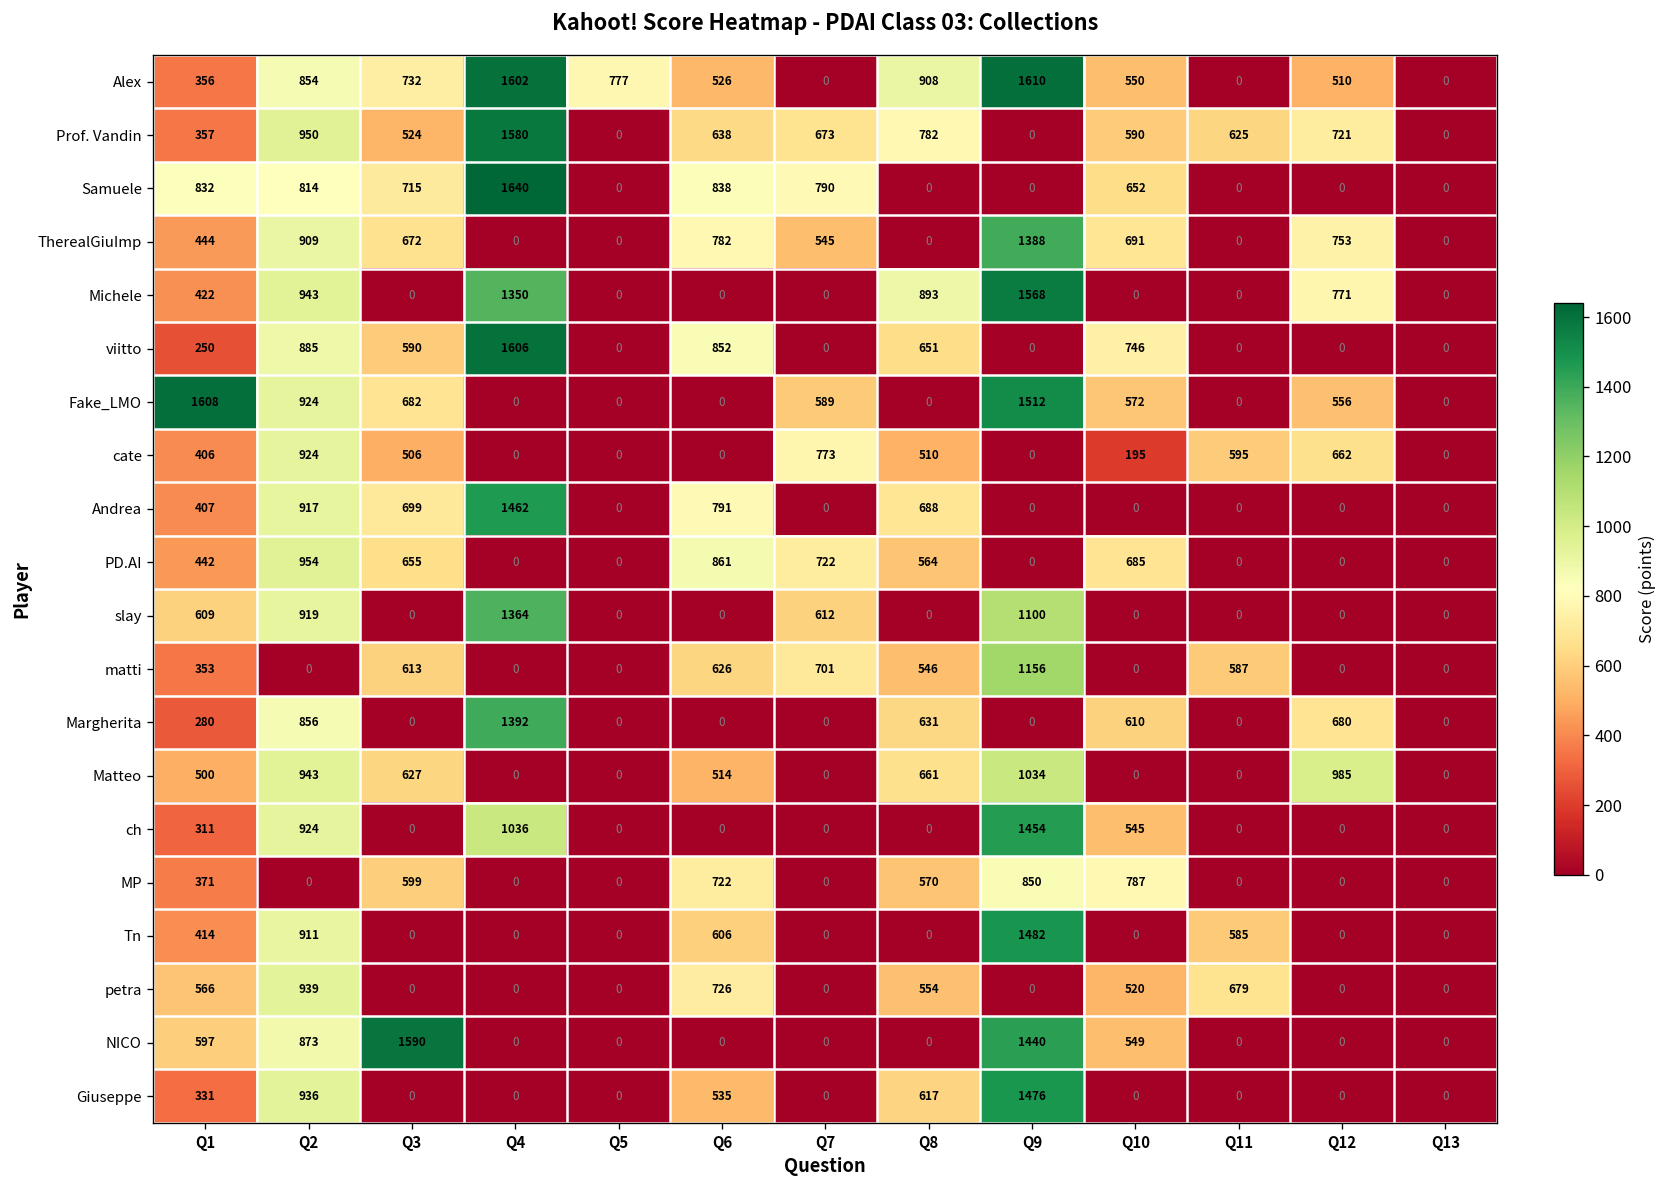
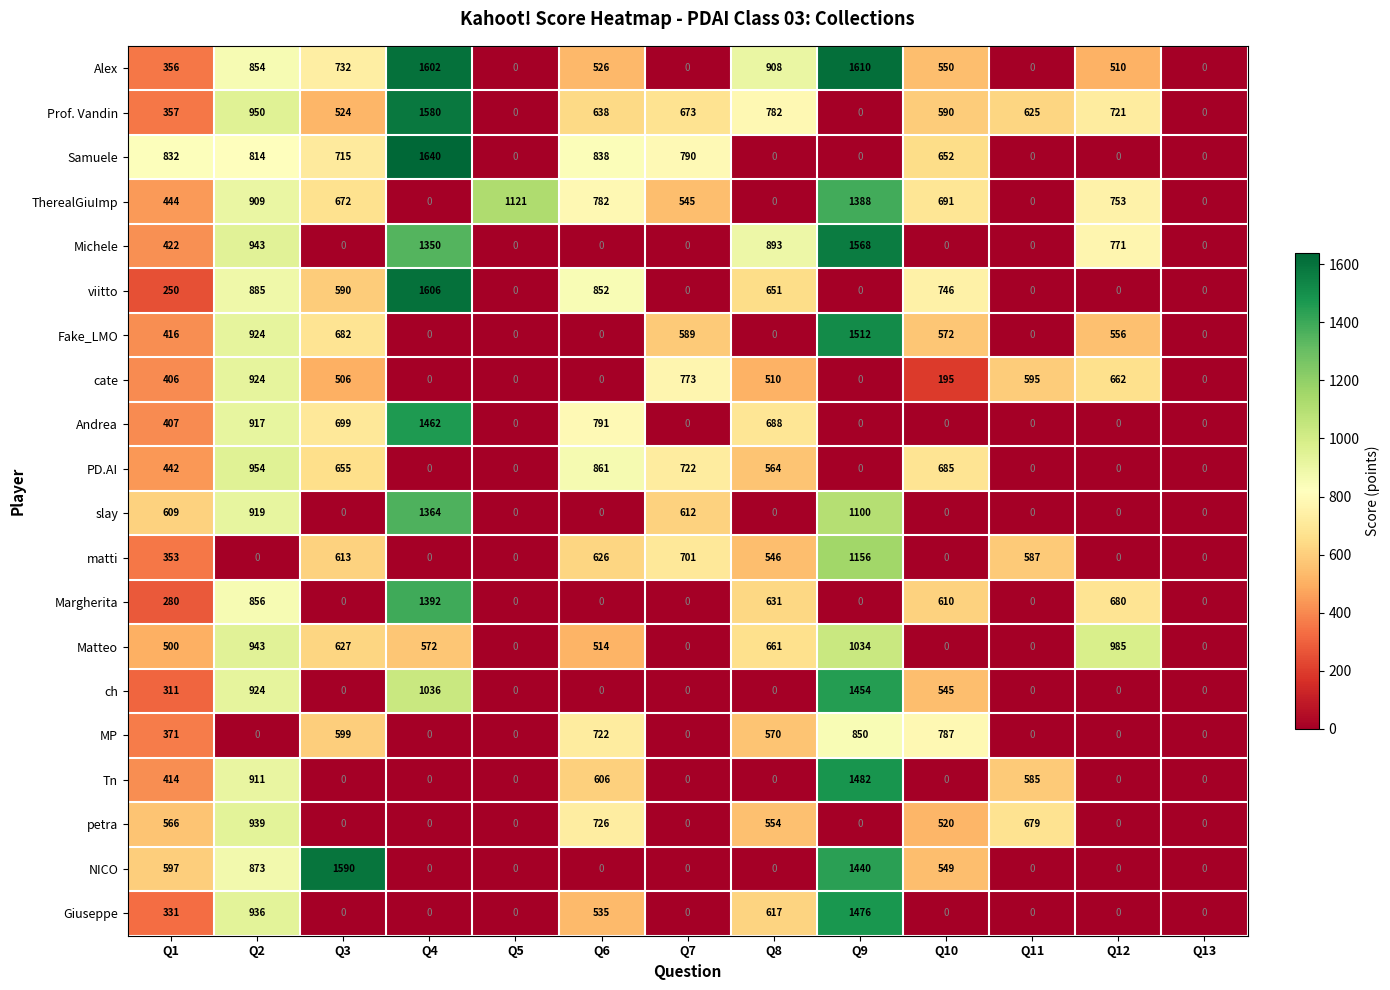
Alex, Q5: 777 -> 0
TherealGiuImp, Q5: 0 -> 1121
Fake_LMO, Q1: 1608 -> 416
Matteo, Q4: 0 -> 572
